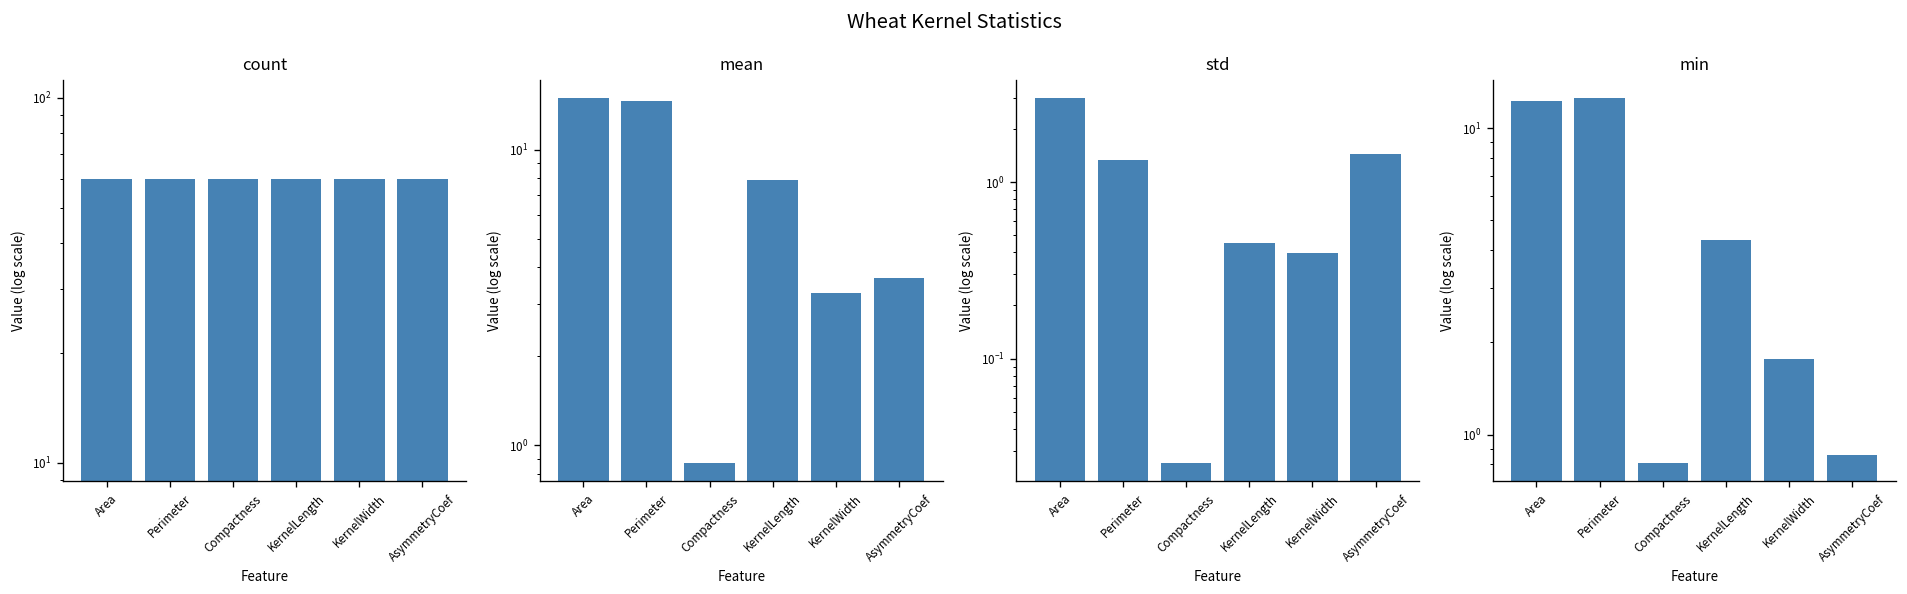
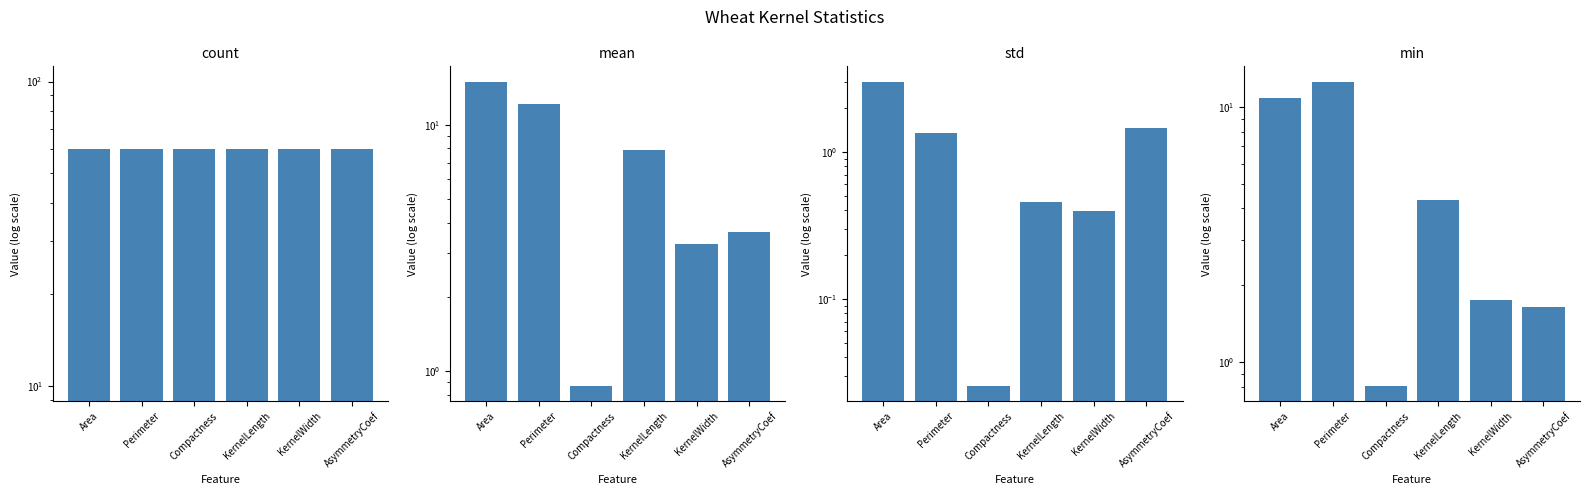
mean, Perimeter: 15 -> 12
min, Area: 12 -> 10.8
min, AsymmetryCoef: 0.86 -> 1.6
